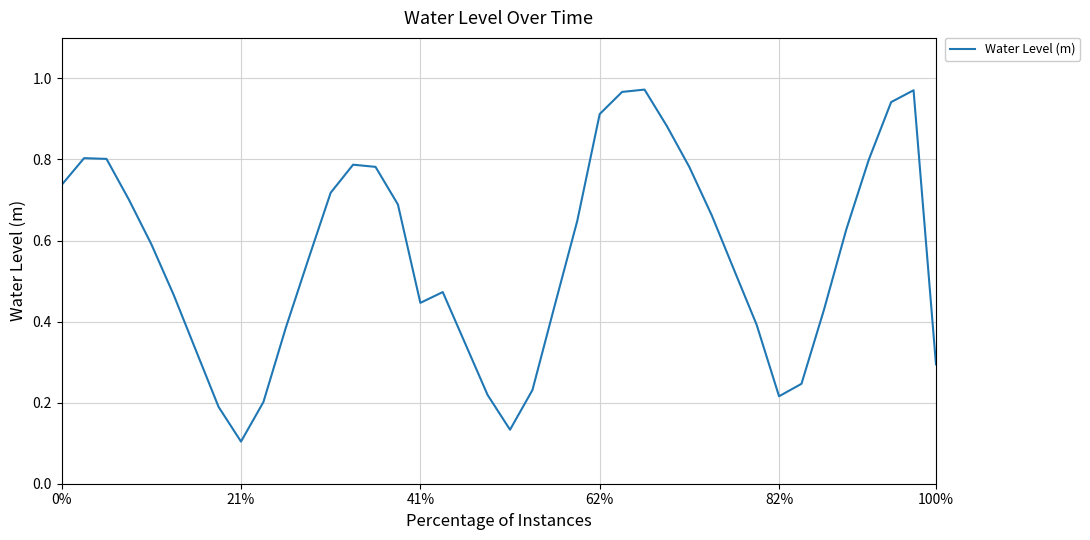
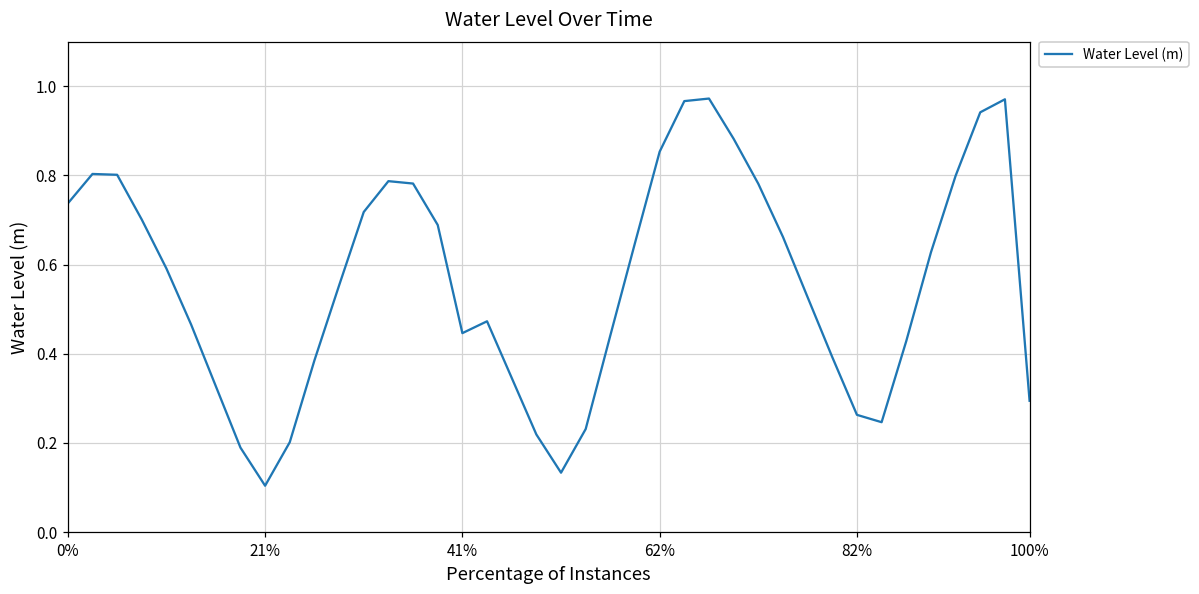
62%: 0.91 -> 0.85
82%: 0.22 -> 0.26
